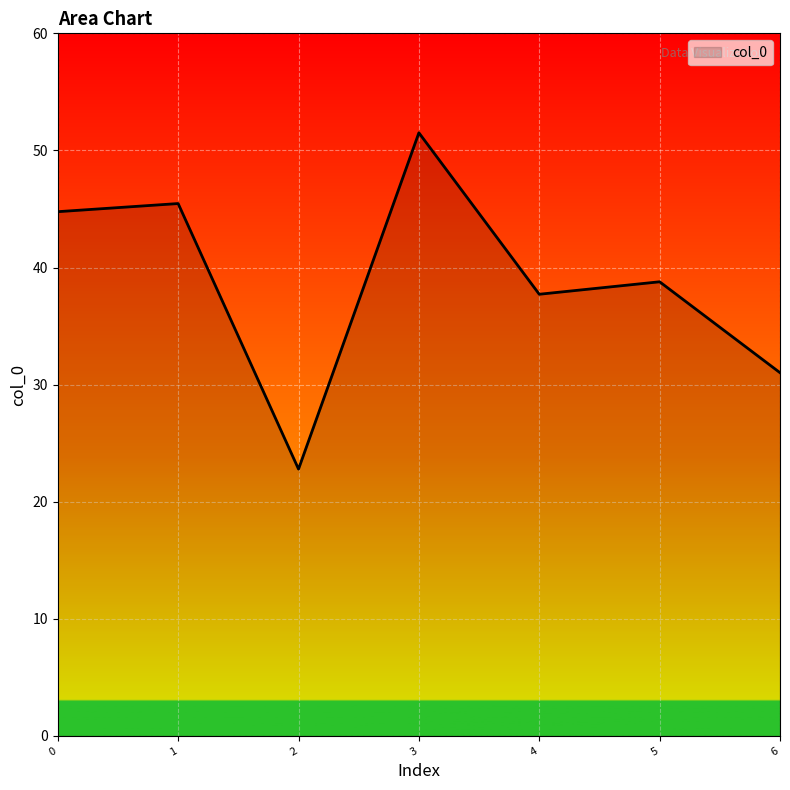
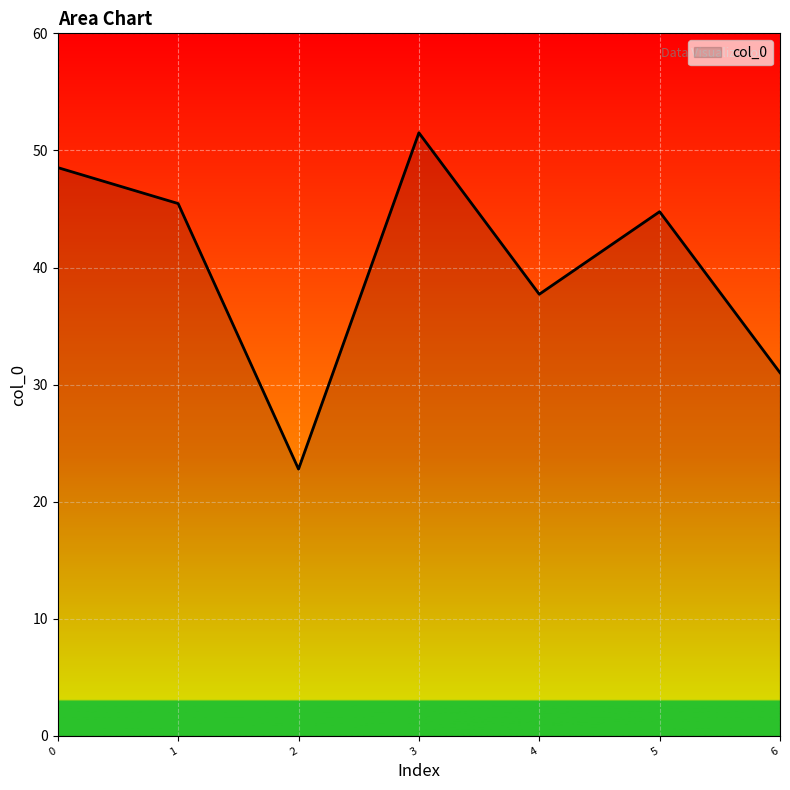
0: 44.8 -> 48.5
5: 38.8 -> 44.8
